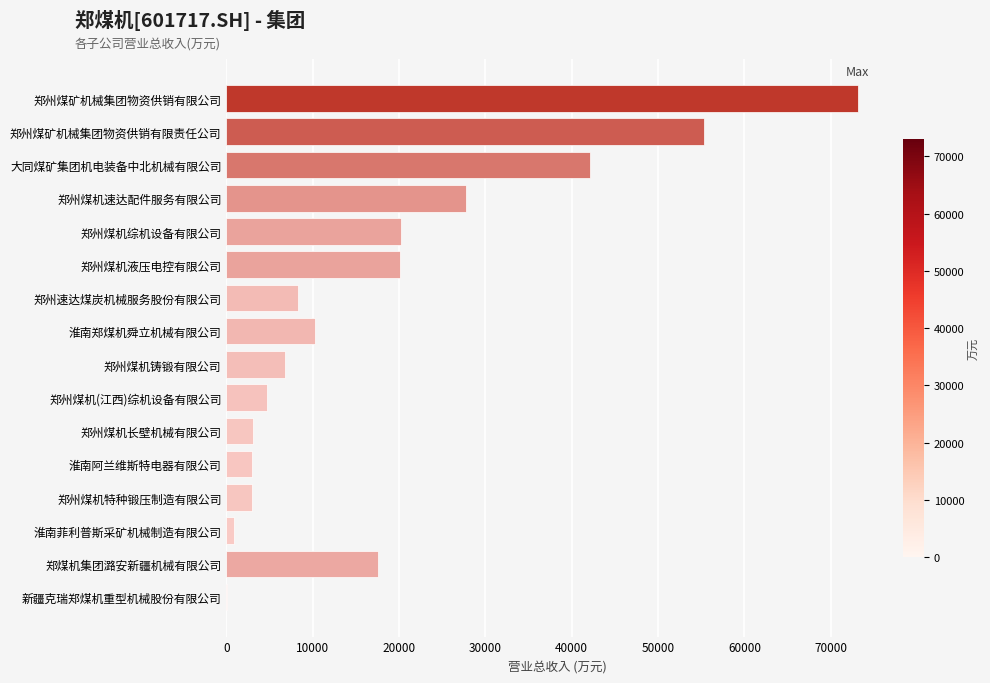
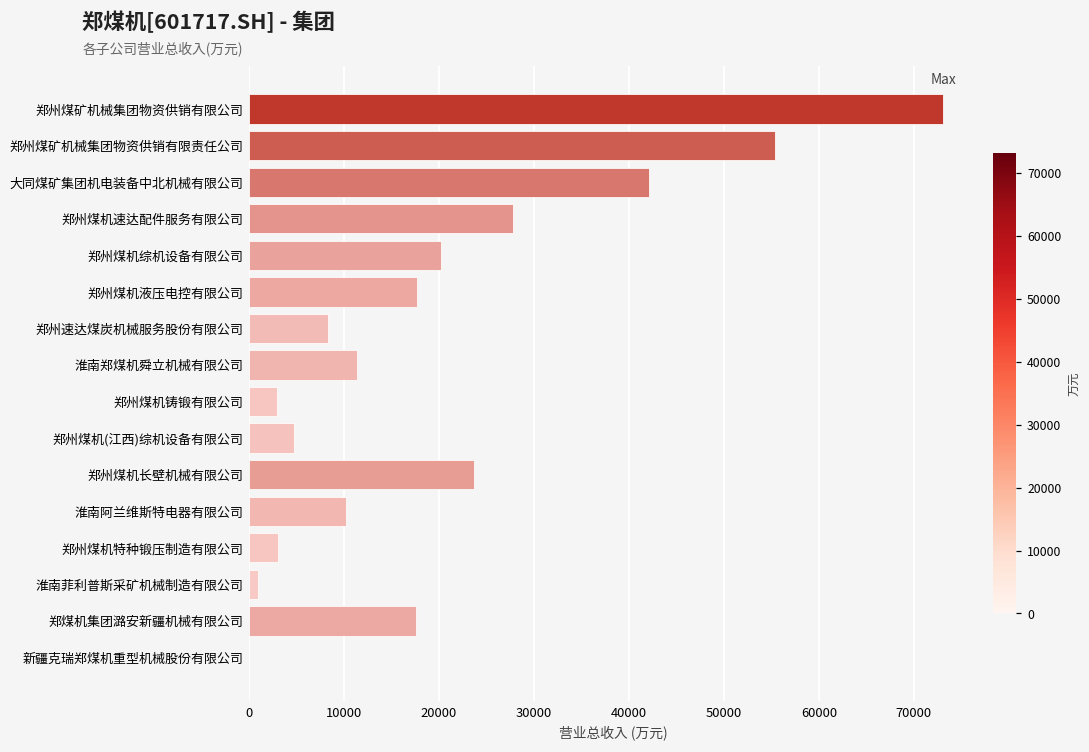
郑州煤机液压电控有限公司: 20000 -> 18000
淮南郑煤机舜立机械有限公司: 10000 -> 11000
郑州煤机铸锻有限公司: 7000 -> 3000
郑州煤机长壁机械有限公司: 3000 -> 24000
淮南阿兰维斯特电器有限公司: 3000 -> 10000
